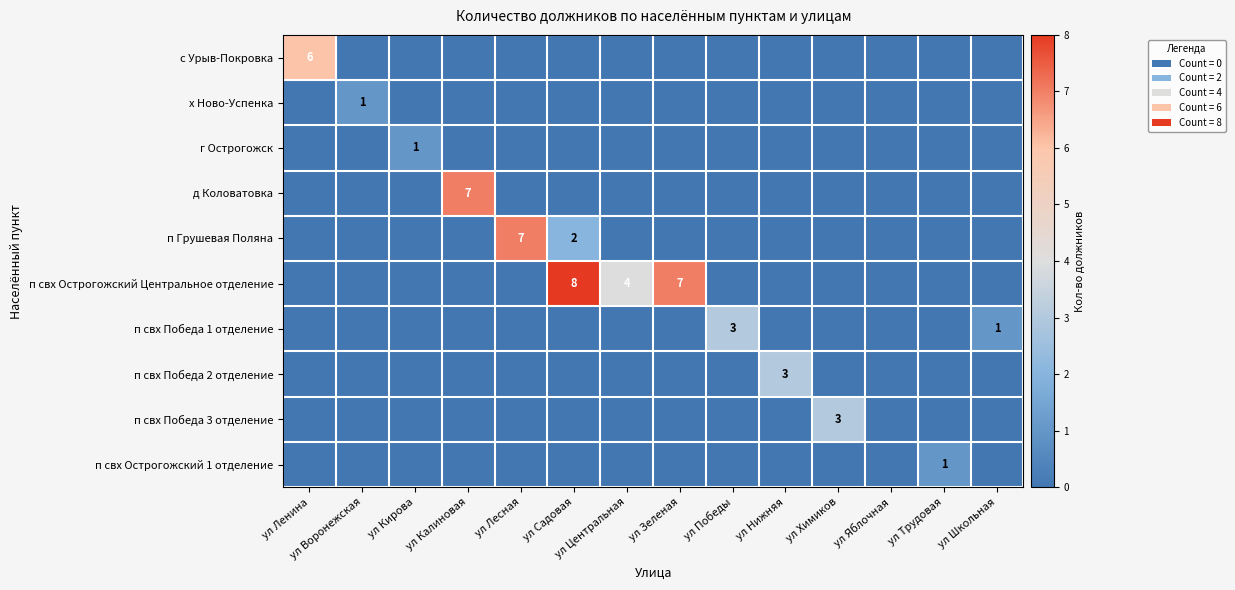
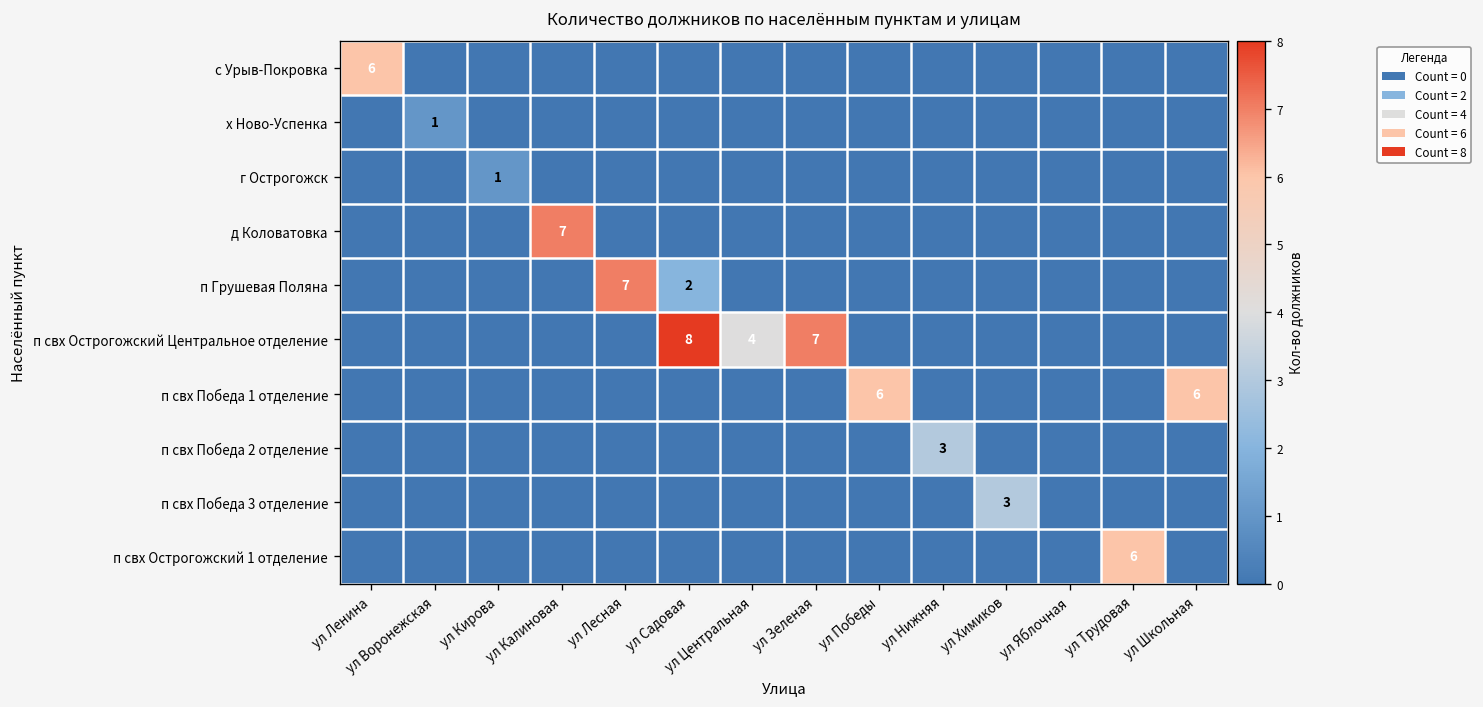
п свх Победа 1 отделение, ул Победы: 3 -> 6
п свх Победа 1 отделение, ул Школьная: 1 -> 6
п свх Острогожский 1 отделение, ул Трудовая: 1 -> 6
